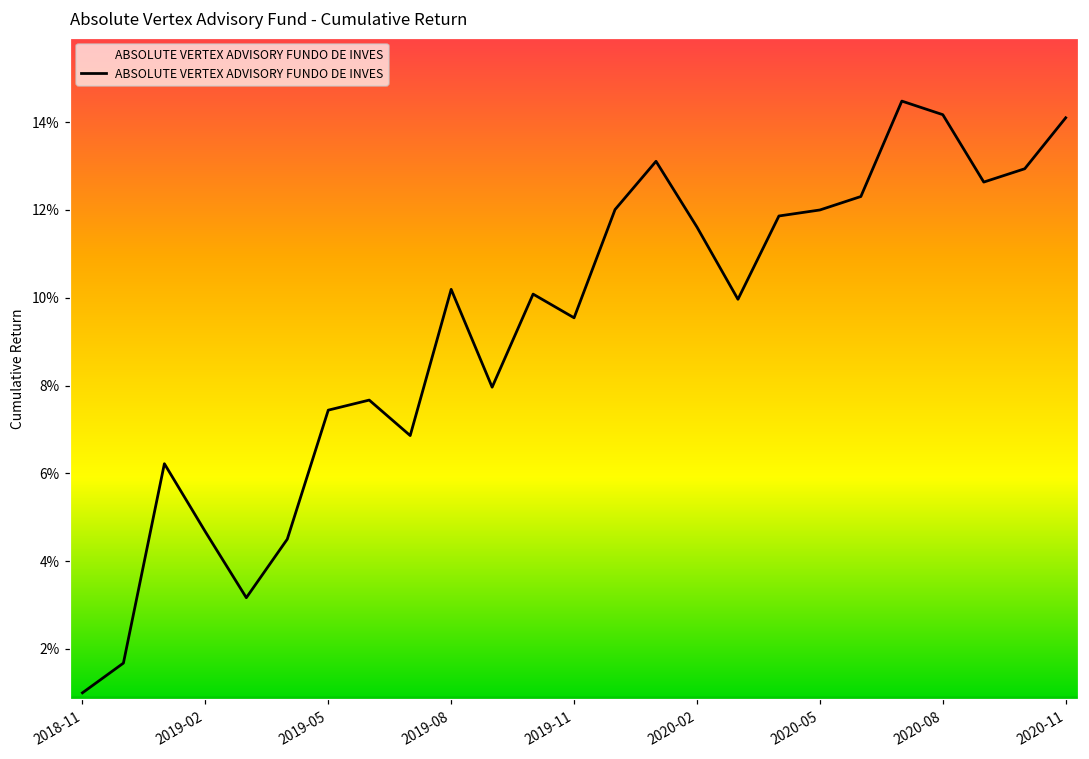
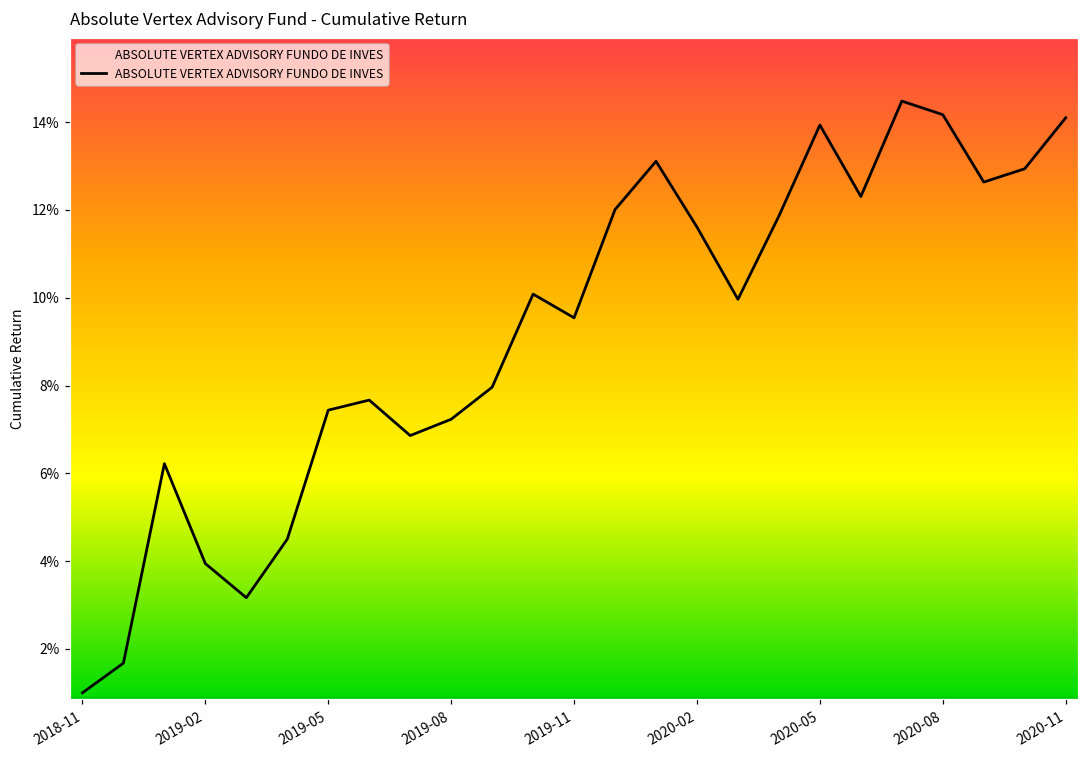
2019-02: 4.7% -> 3.9%
2019-08: 10.2% -> 7.2%
2020-05: 12.0% -> 13.9%
